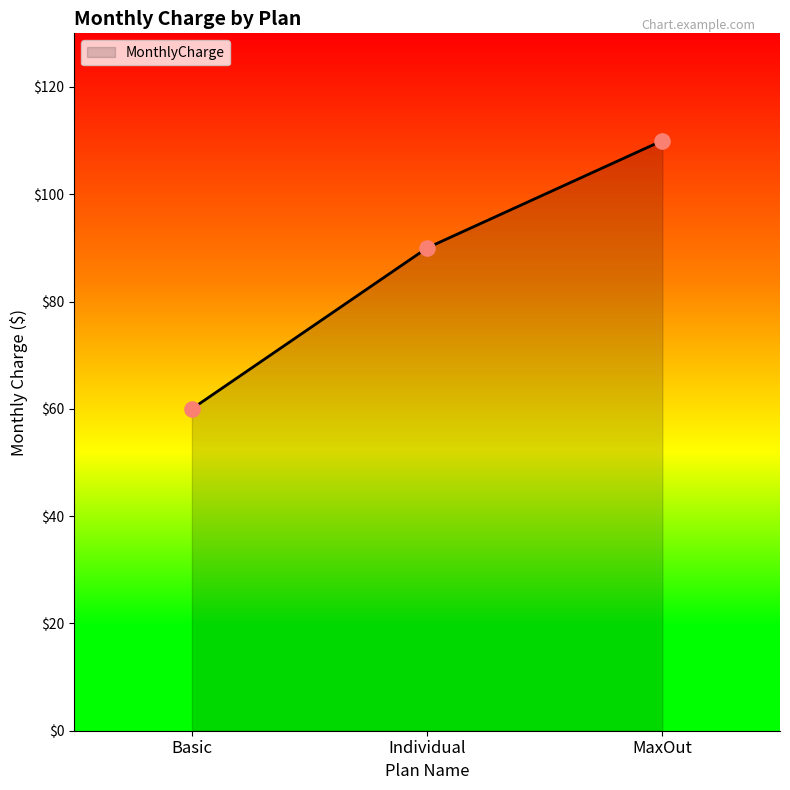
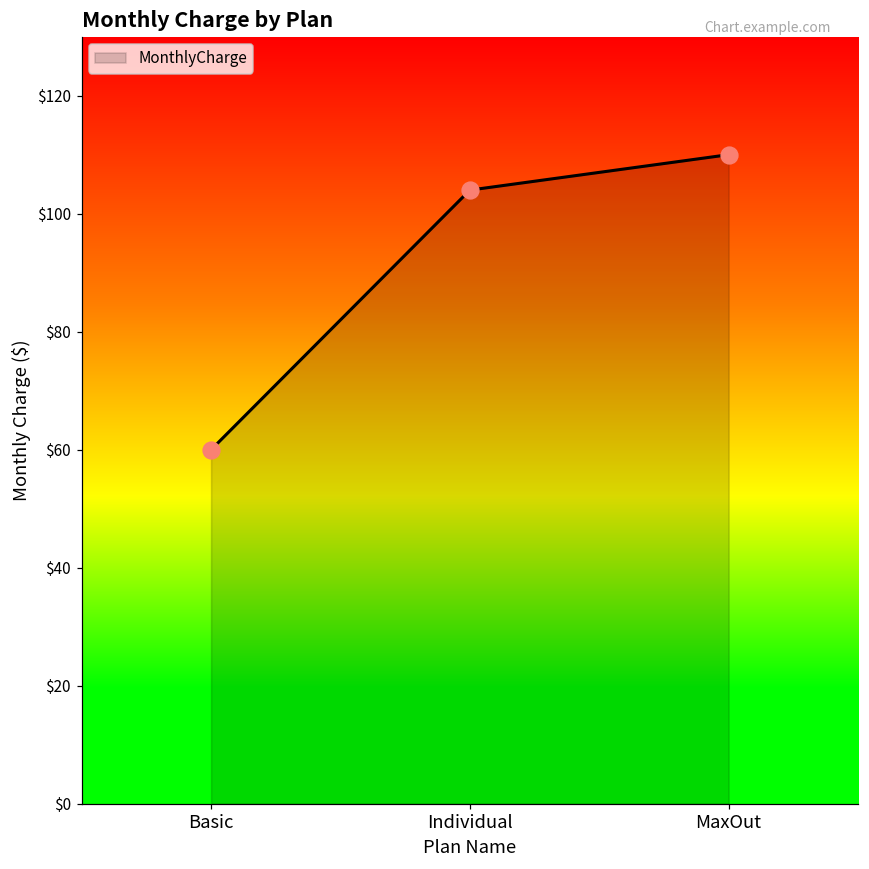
Individual: $90 -> $104
